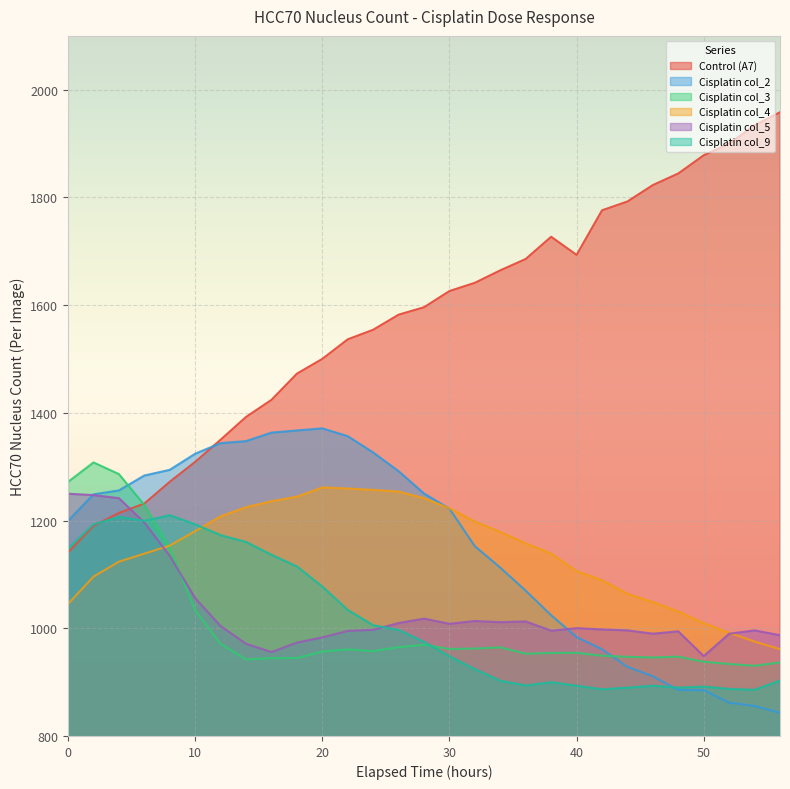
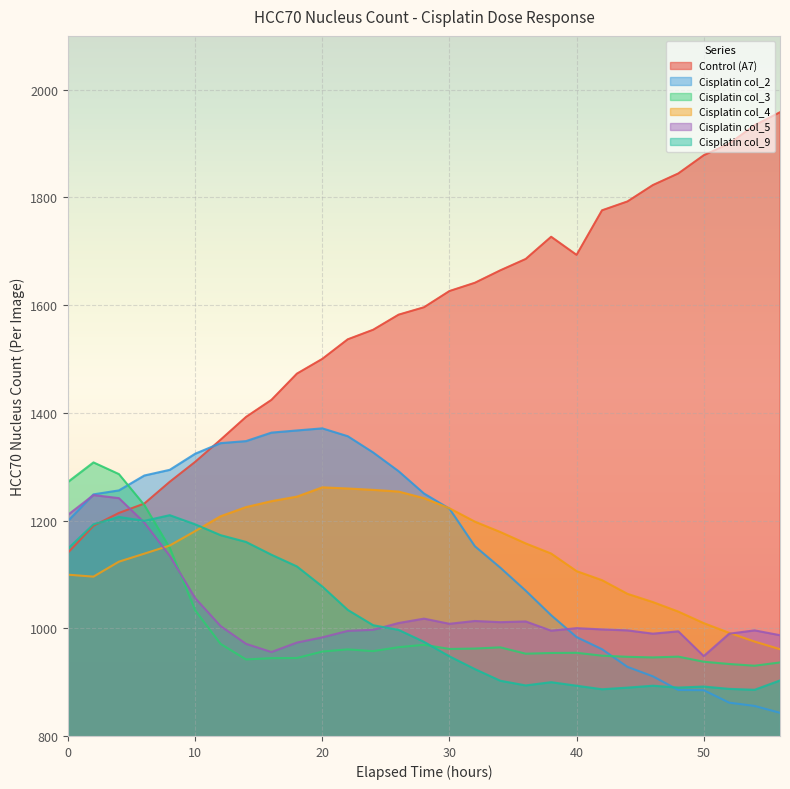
Cisplatin col_4, 0: 1050 -> 1100
Cisplatin col_5, 0: 1250 -> 1210
